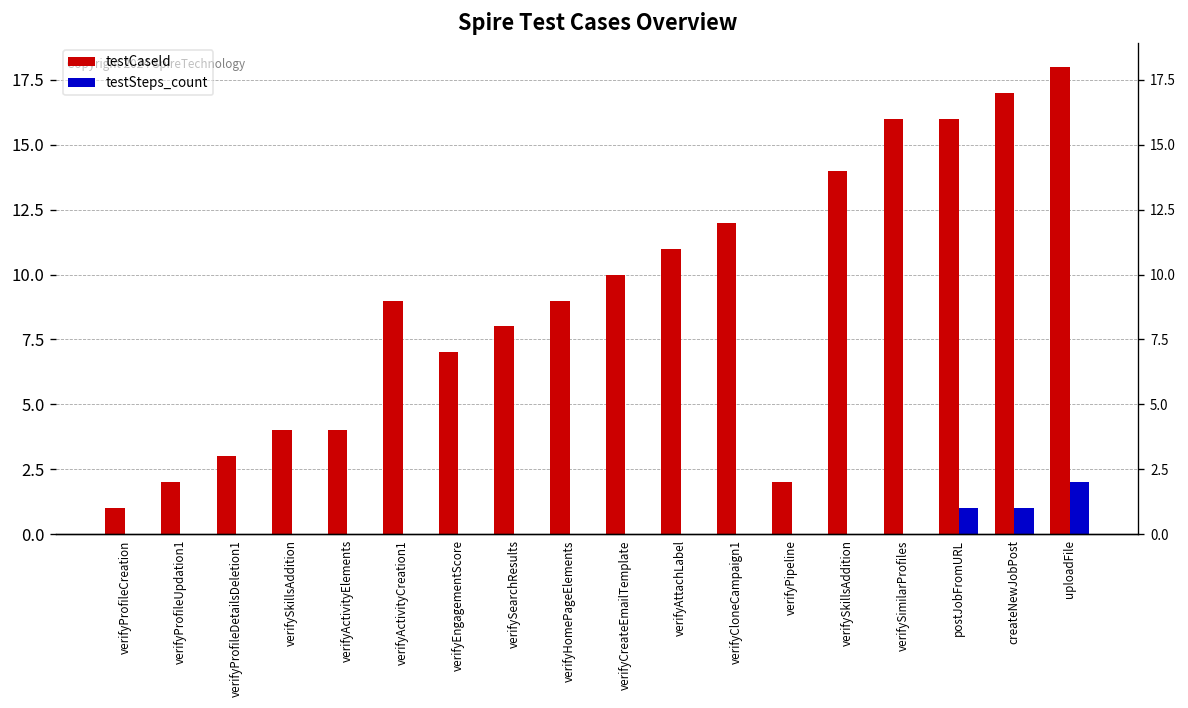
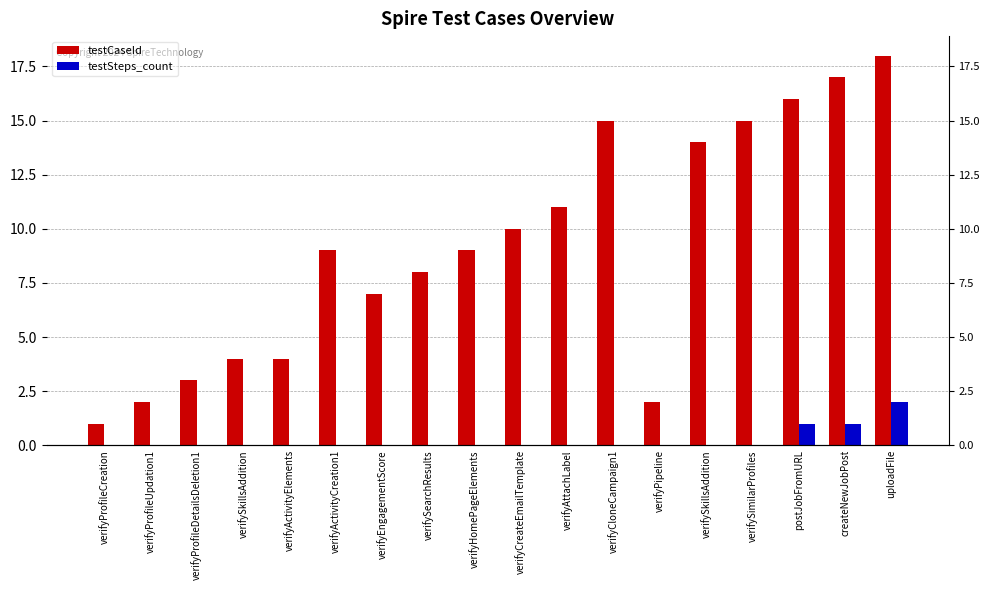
testCaseId, verifyCloneCampaign1: 12 -> 15
testCaseId, verifySimilarProfiles: 16 -> 15
